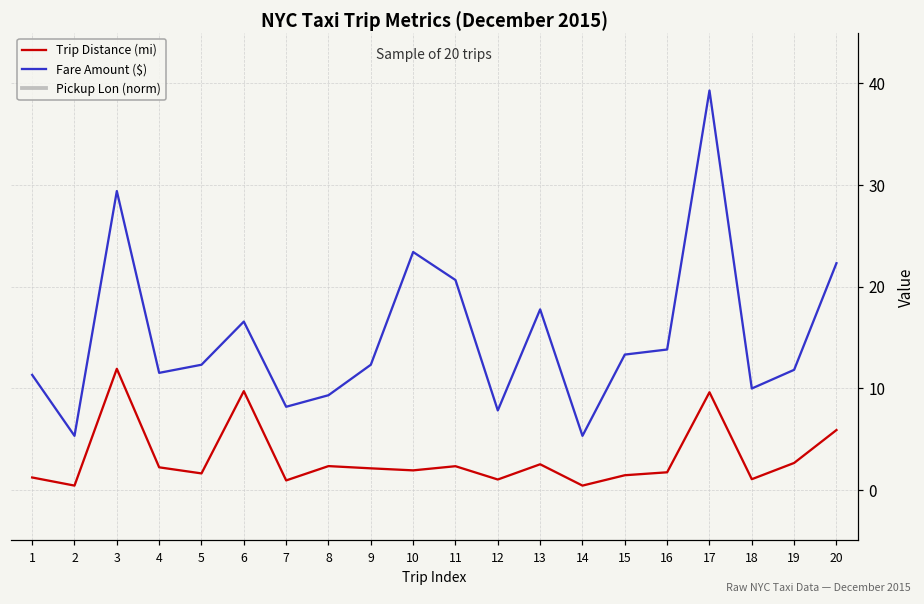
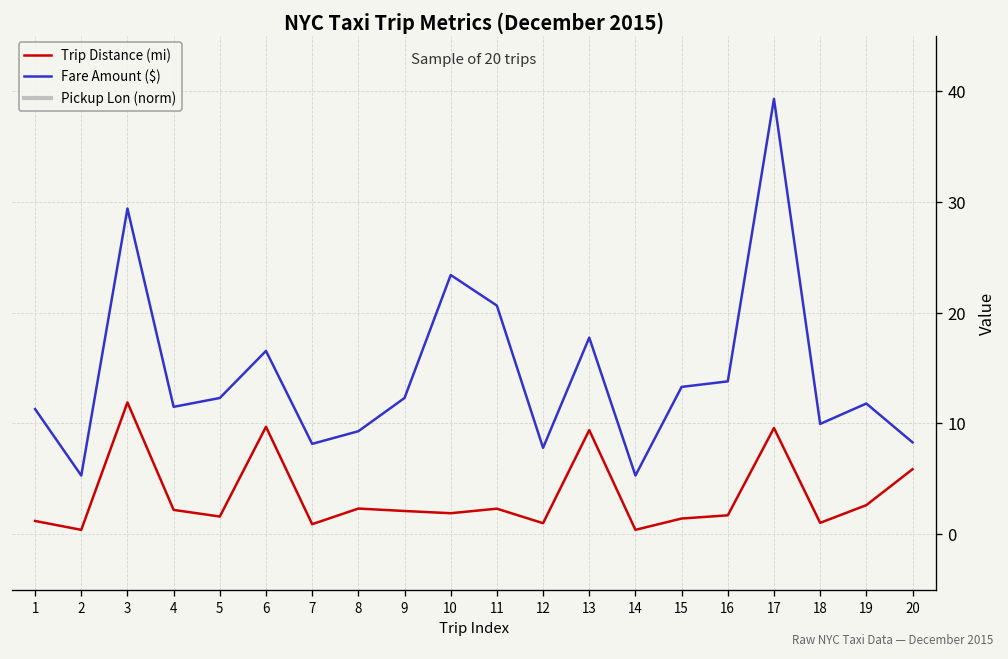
Trip Distance (mi), 13: 3 -> 9
Fare Amount ($), 20: 22 -> 8
